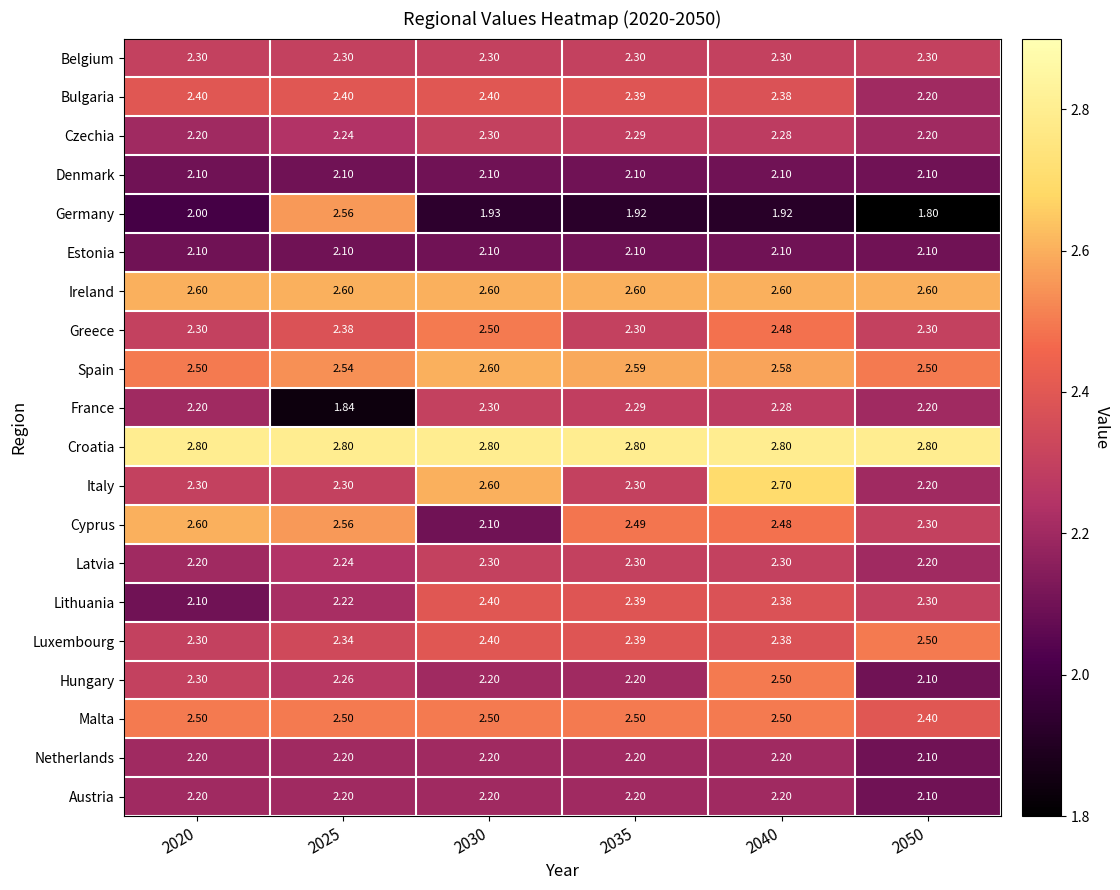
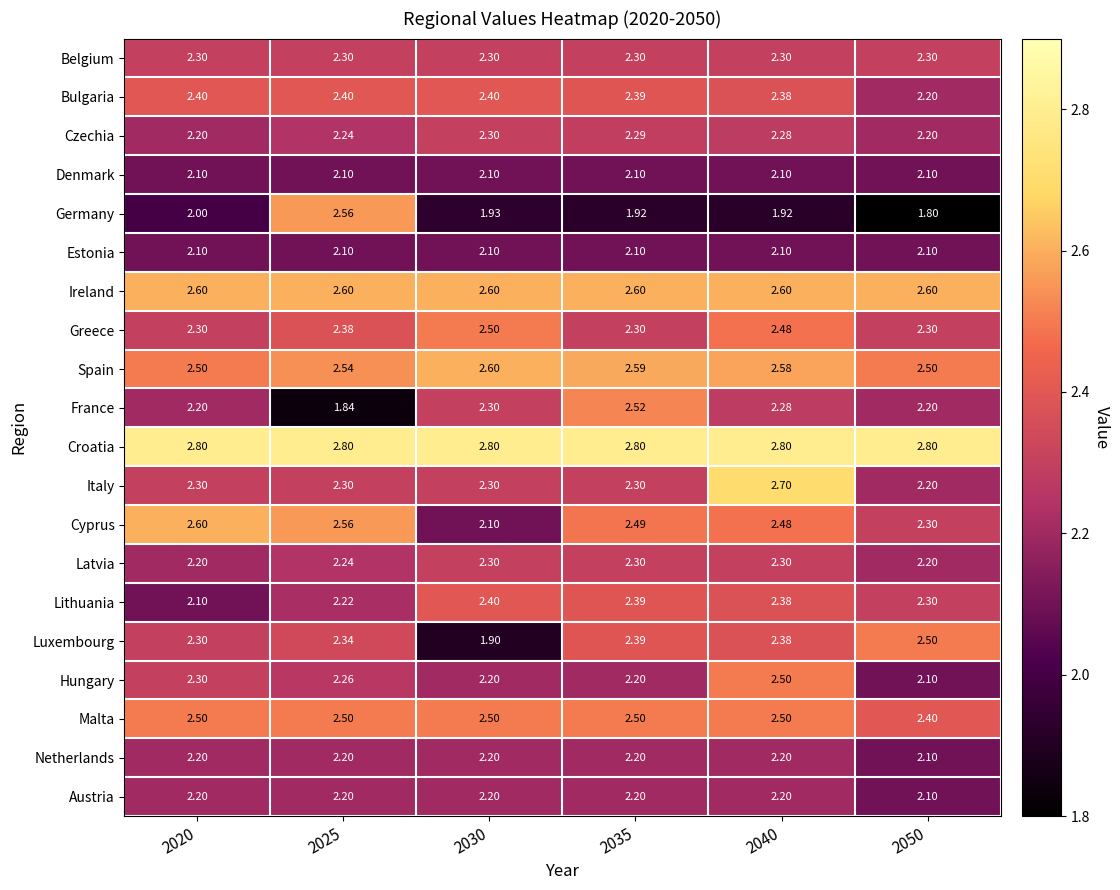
France, 2035: 2.29 -> 2.52
Italy, 2030: 2.60 -> 2.30
Luxembourg, 2030: 2.40 -> 1.90
